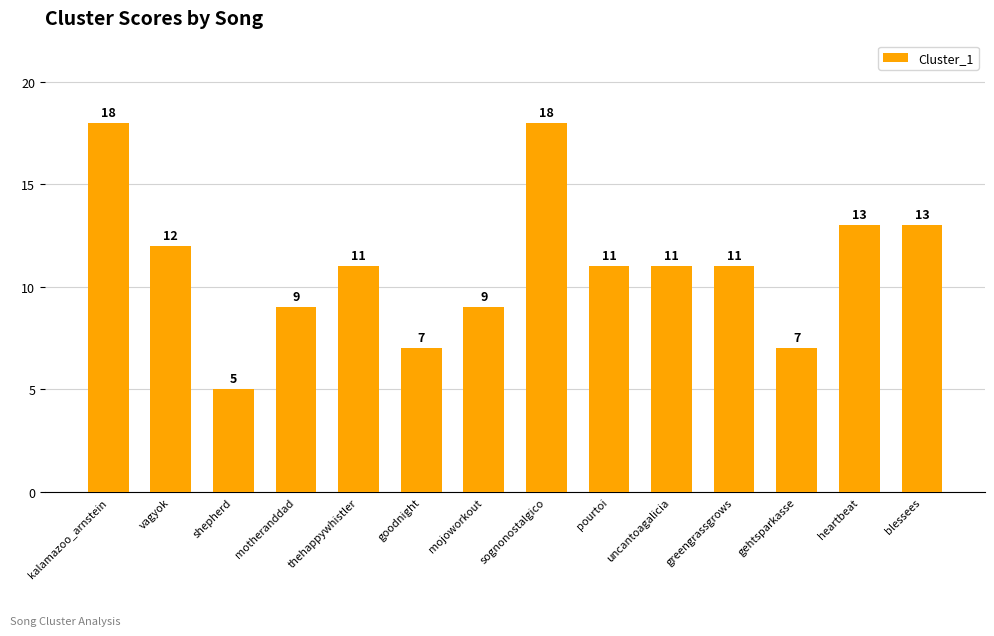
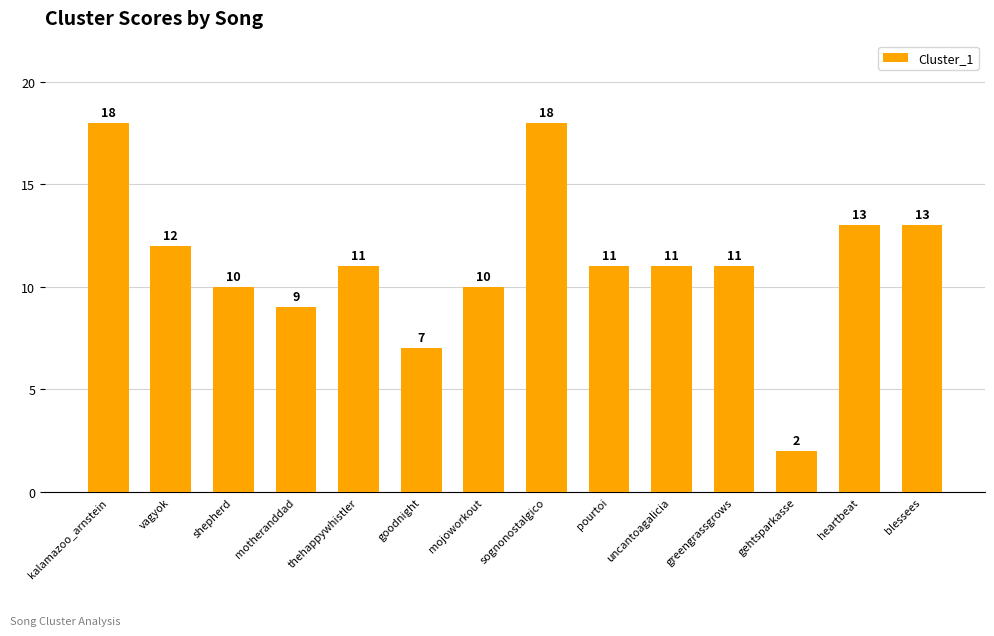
shepherd: 5 -> 10
mojoworkout: 9 -> 10
gehtsparkasse: 7 -> 2
